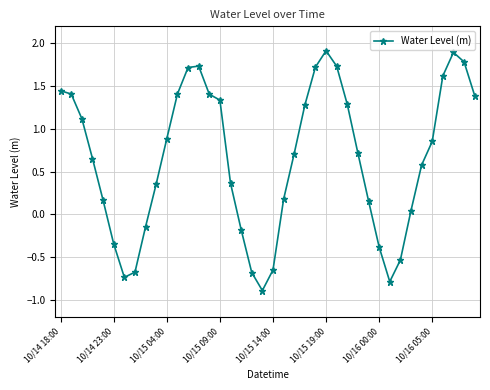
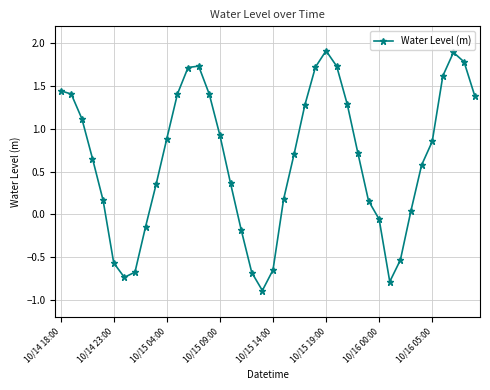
10/14 23:00: -0.3 -> -0.6
10/15 09:00: 1.3 -> 0.9
10/16 00:00: -0.4 -> -0.1
